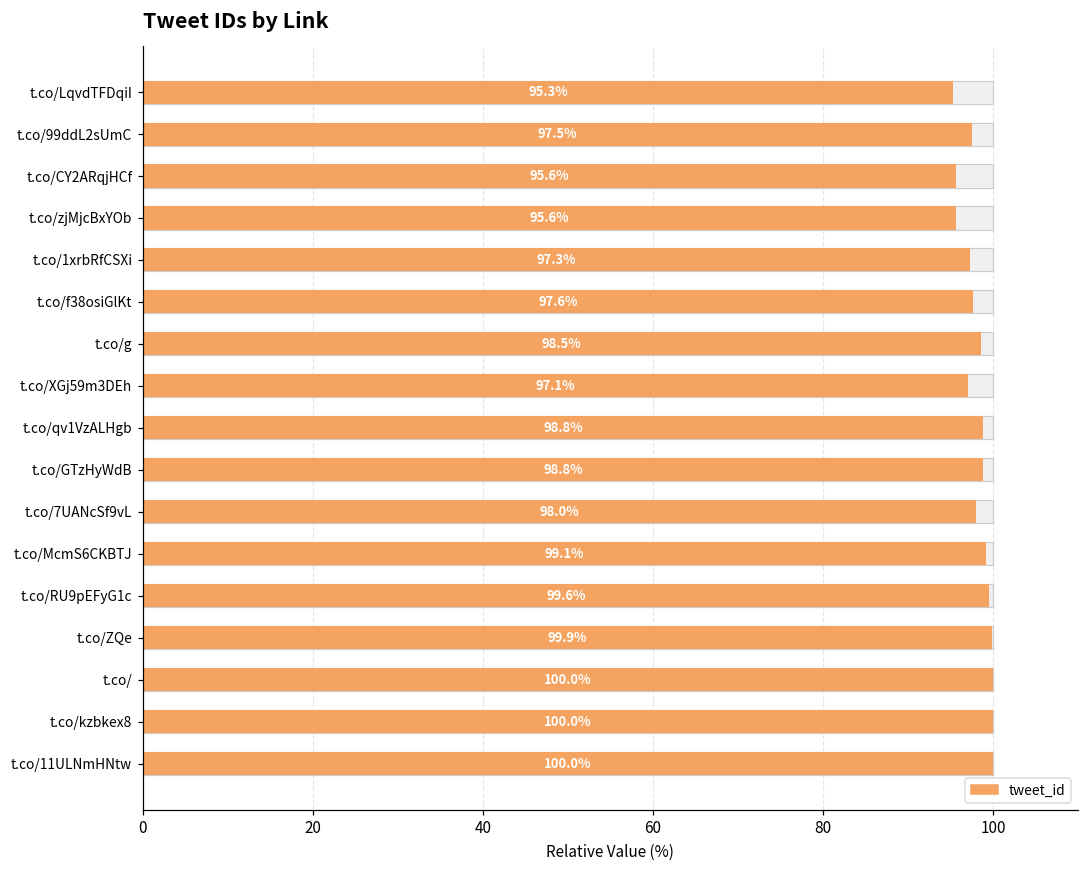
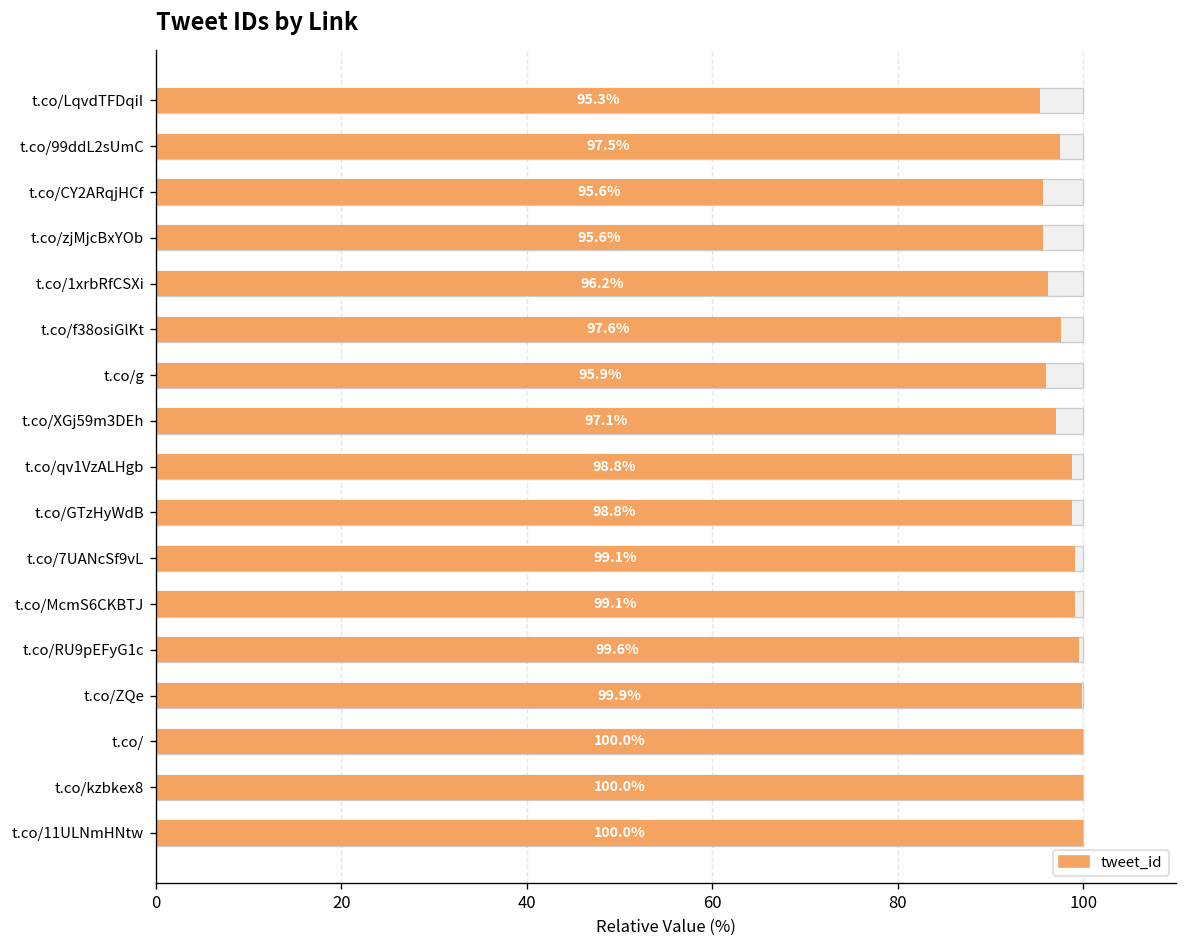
tweet_id, t.co/1xrbRfCSXi: 97.3% -> 96.2%
tweet_id, t.co/g: 98.5% -> 95.9%
tweet_id, t.co/7UANcSf9vL: 98.0% -> 99.1%
